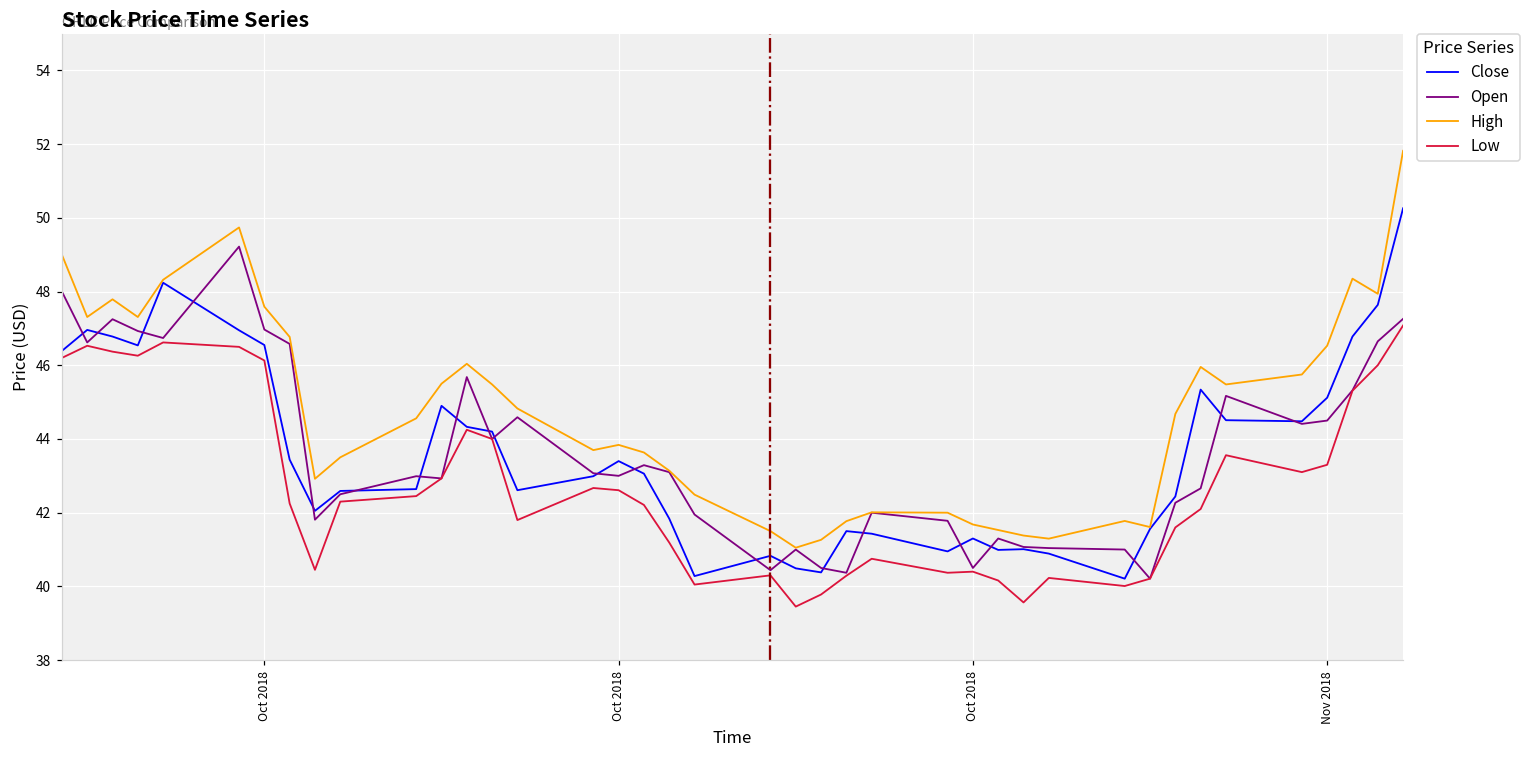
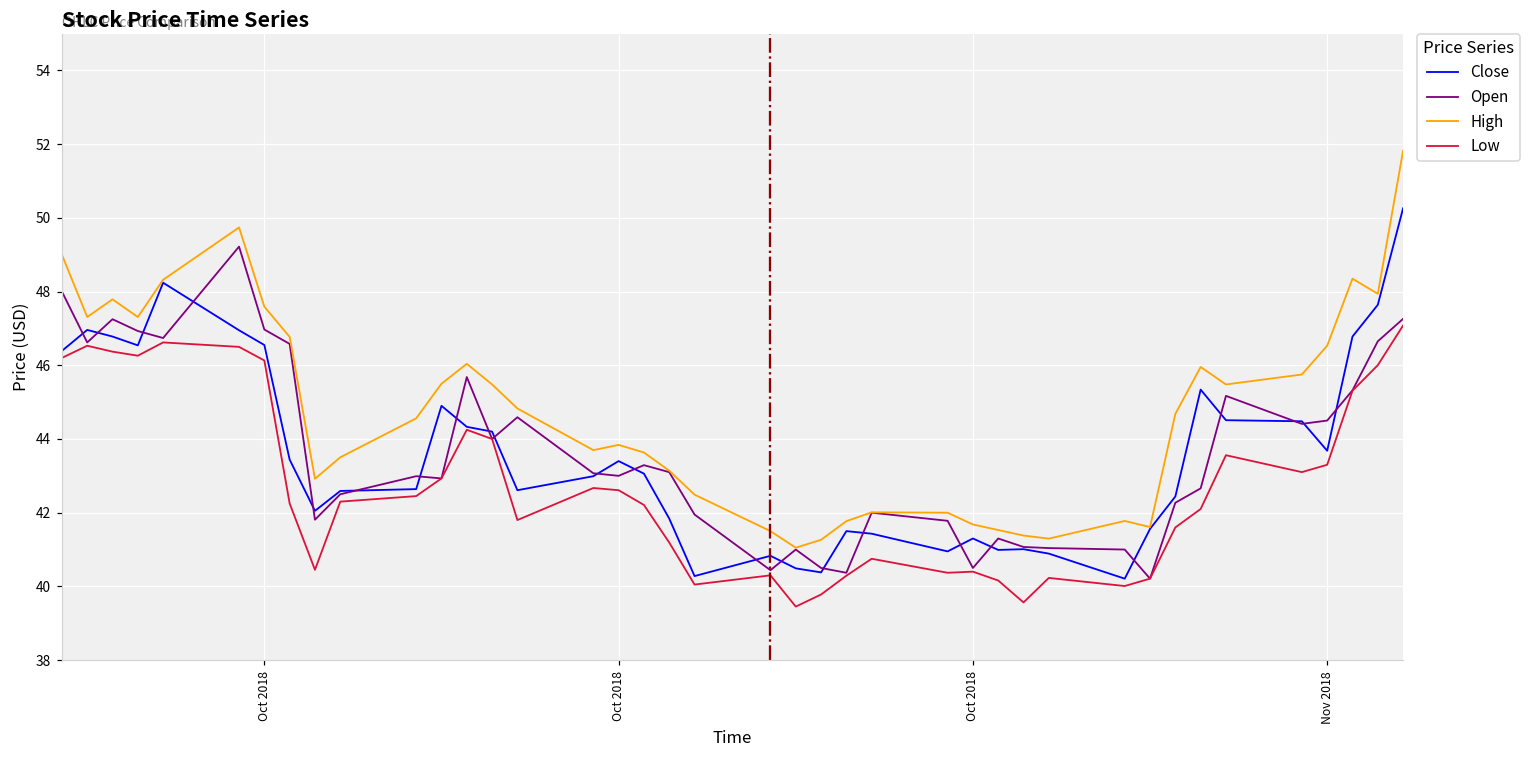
Close, Nov 2018: 45.1 -> 43.7
